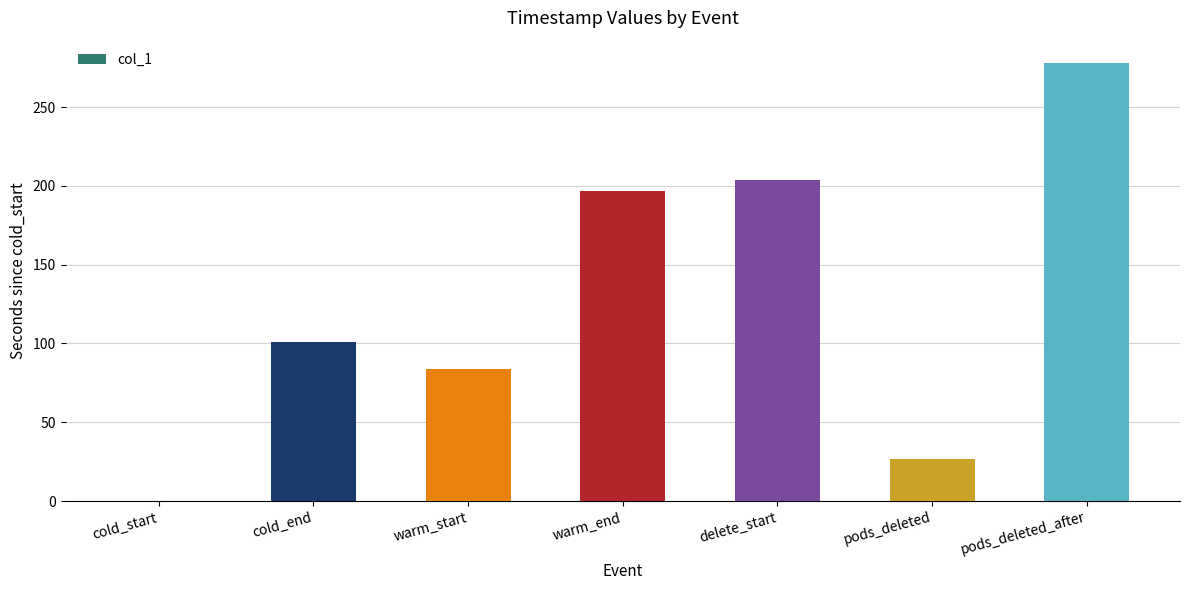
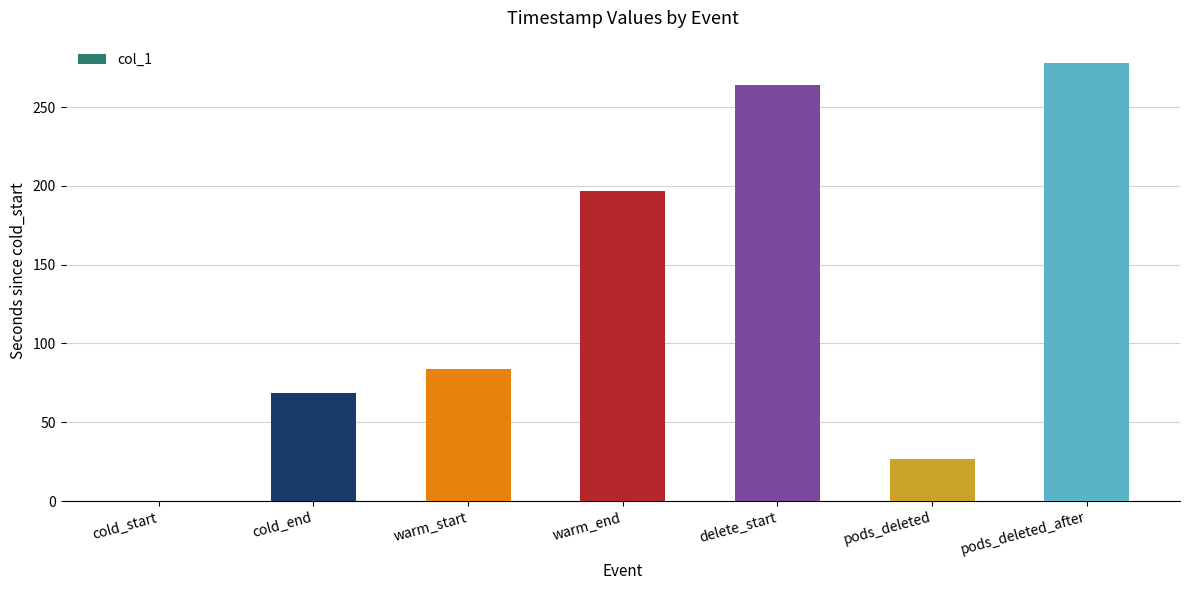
cold_end: 101 -> 69
delete_start: 204 -> 264
